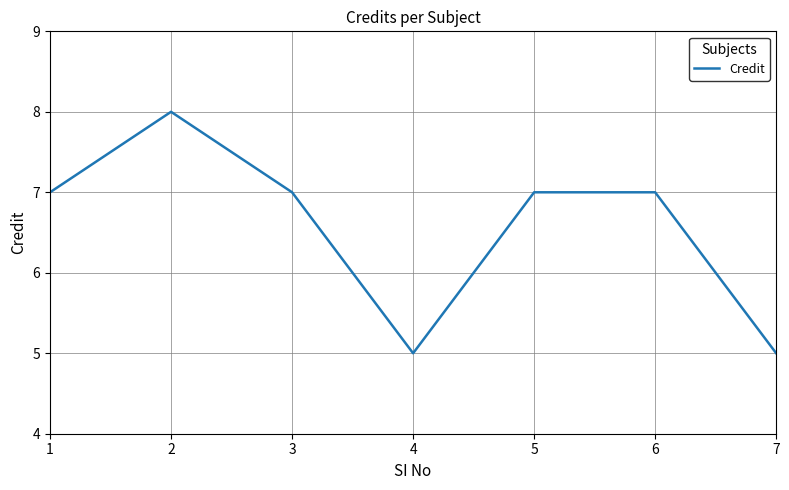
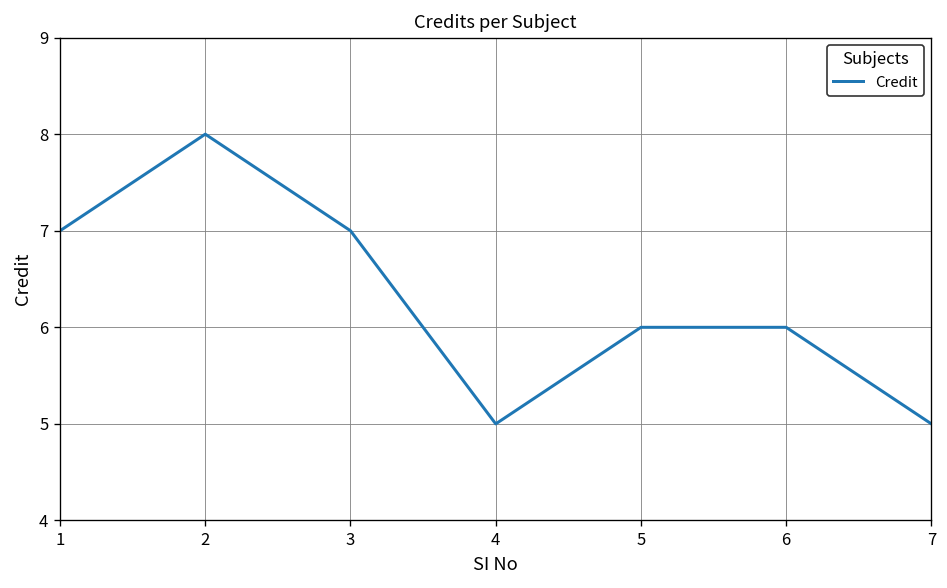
5: 7 -> 6
6: 7 -> 6
